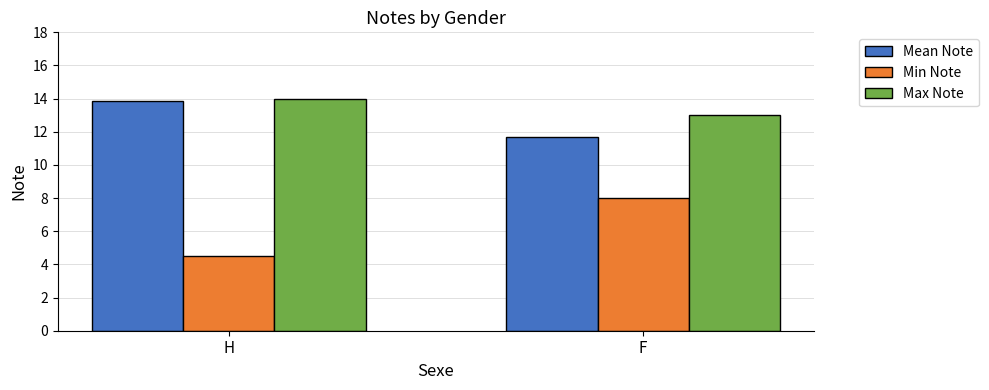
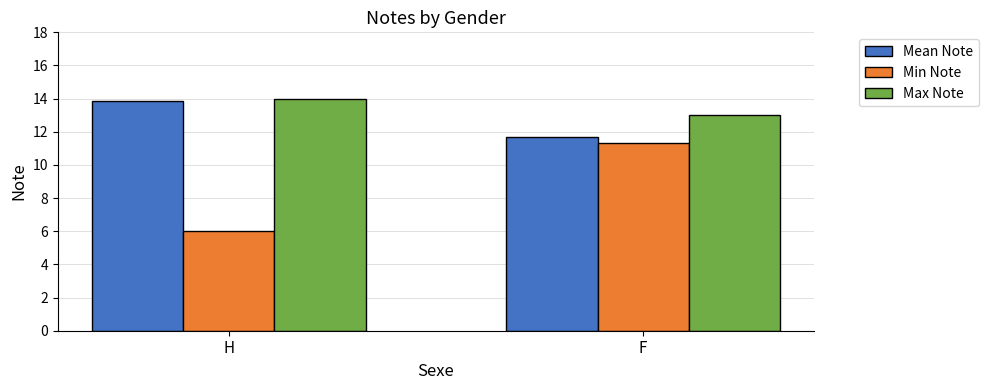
Min Note, H: 4.5 -> 6.0
Min Note, F: 8.0 -> 11.3
